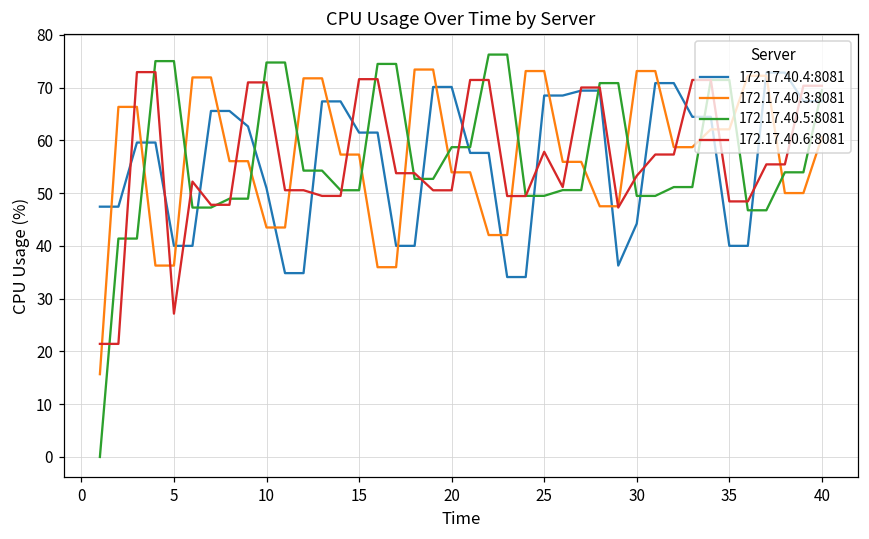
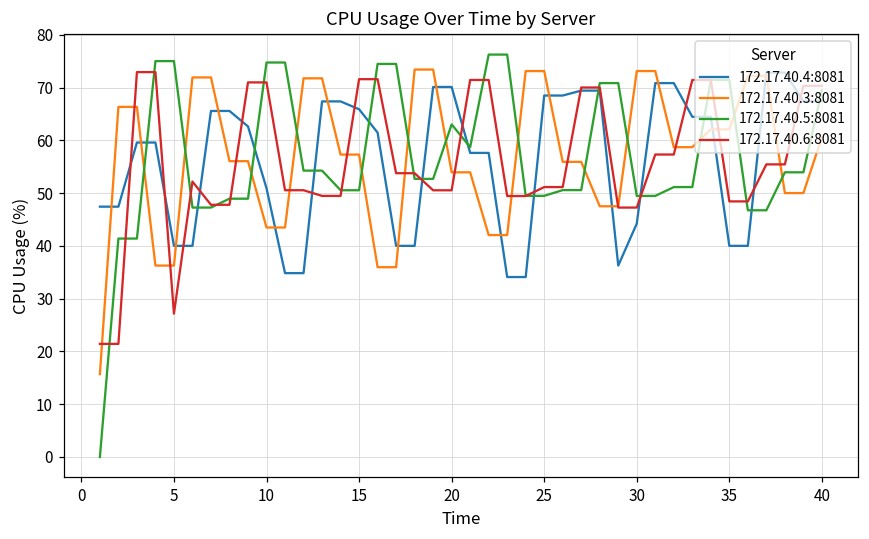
172.17.40.4:8081, 15: 61 -> 66
172.17.40.5:8081, 20: 59 -> 63
172.17.40.6:8081, 25: 58 -> 51
172.17.40.6:8081, 30: 53 -> 47
